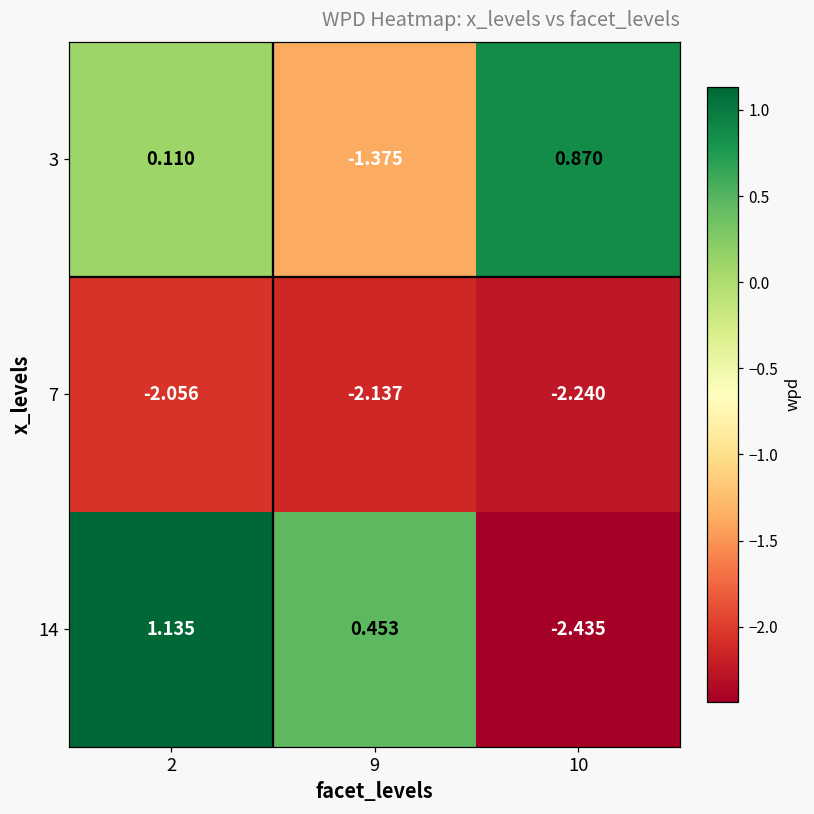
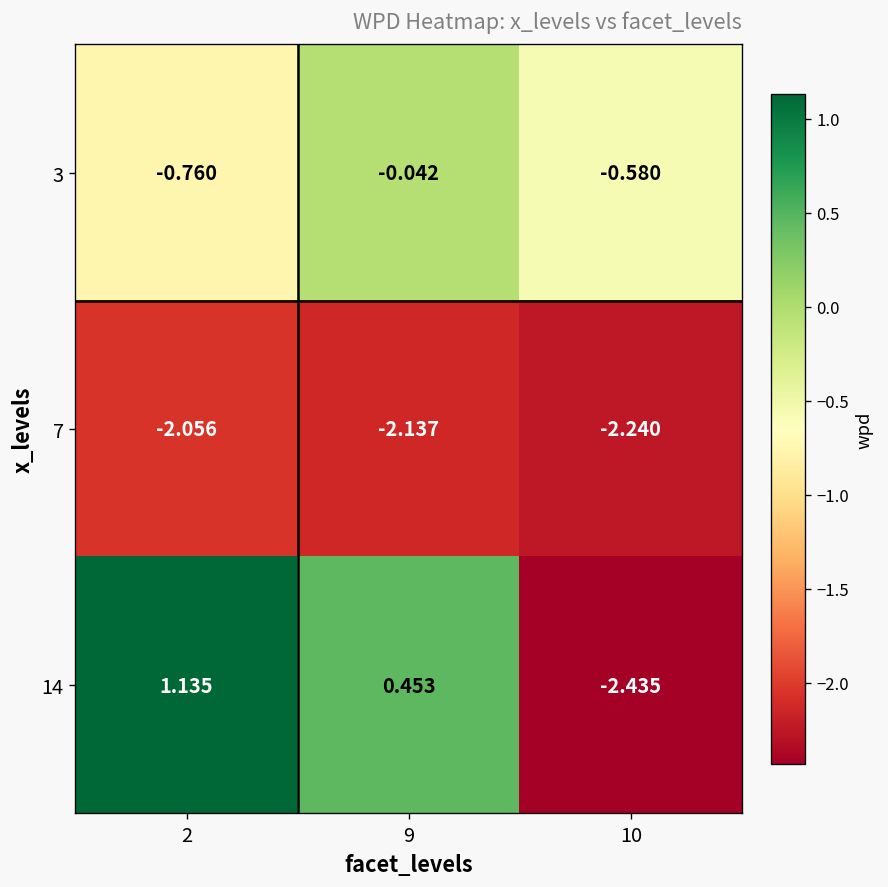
3, 2: 0.110 -> -0.760
3, 9: -1.375 -> -0.042
3, 10: 0.870 -> -0.580
